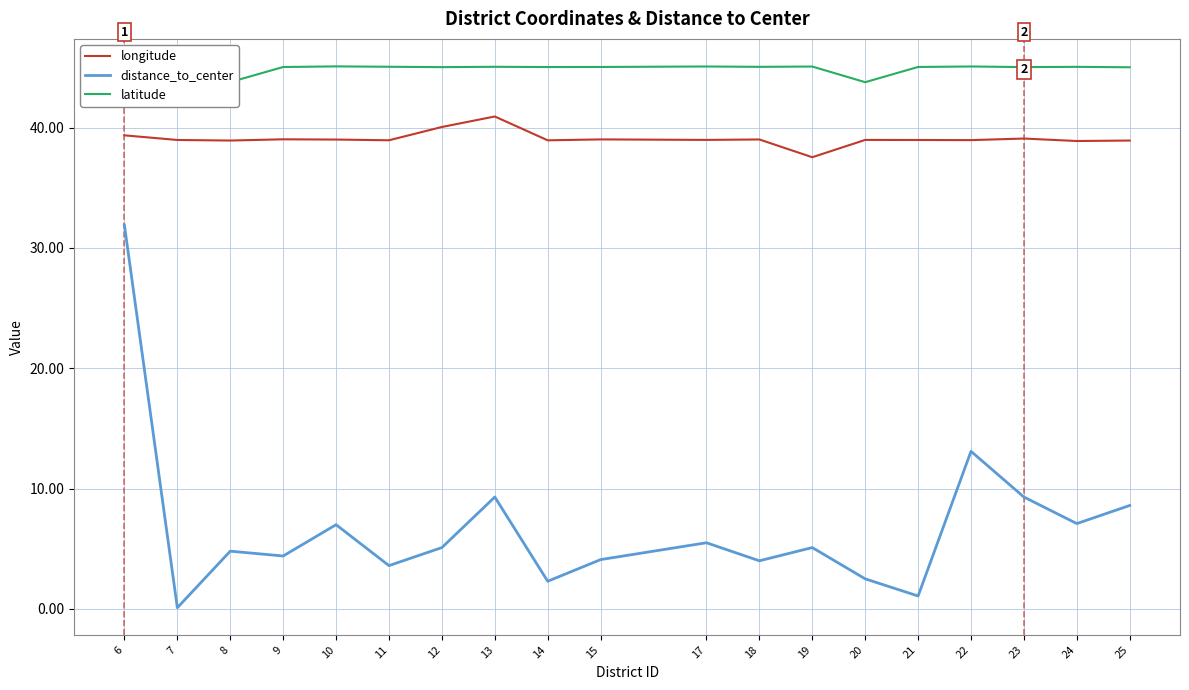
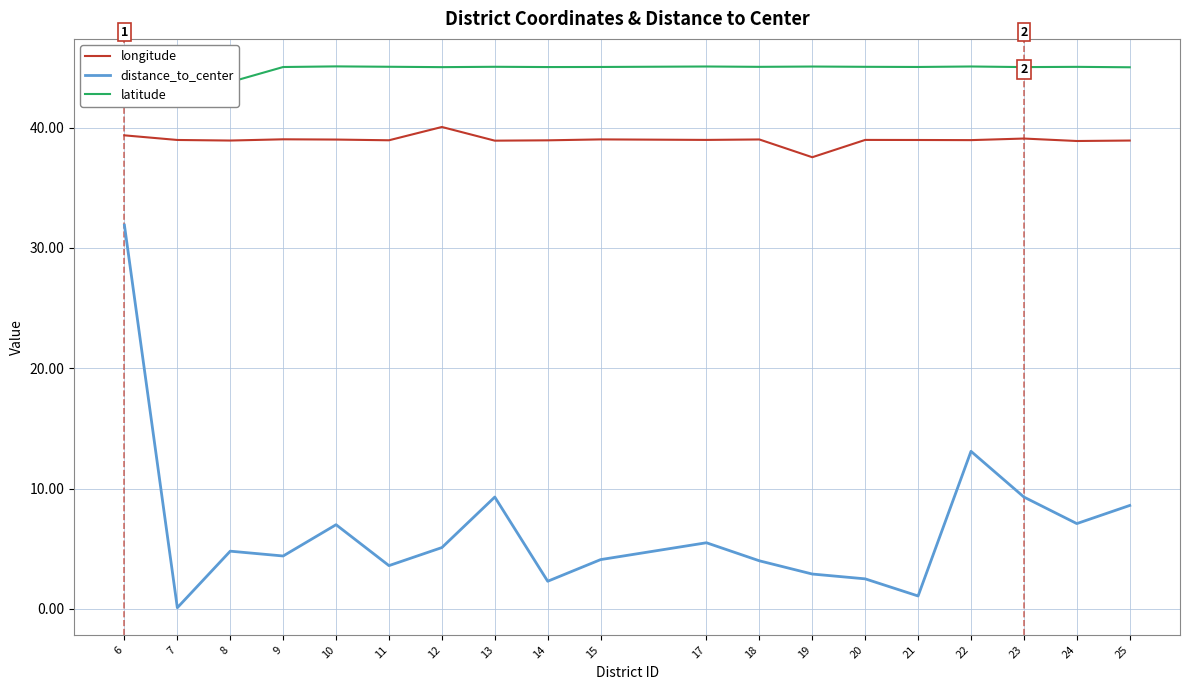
longitude, 13: 40.9 -> 38.9
distance_to_center, 19: 5.1 -> 2.9
latitude, 20: 43.8 -> 45.1
